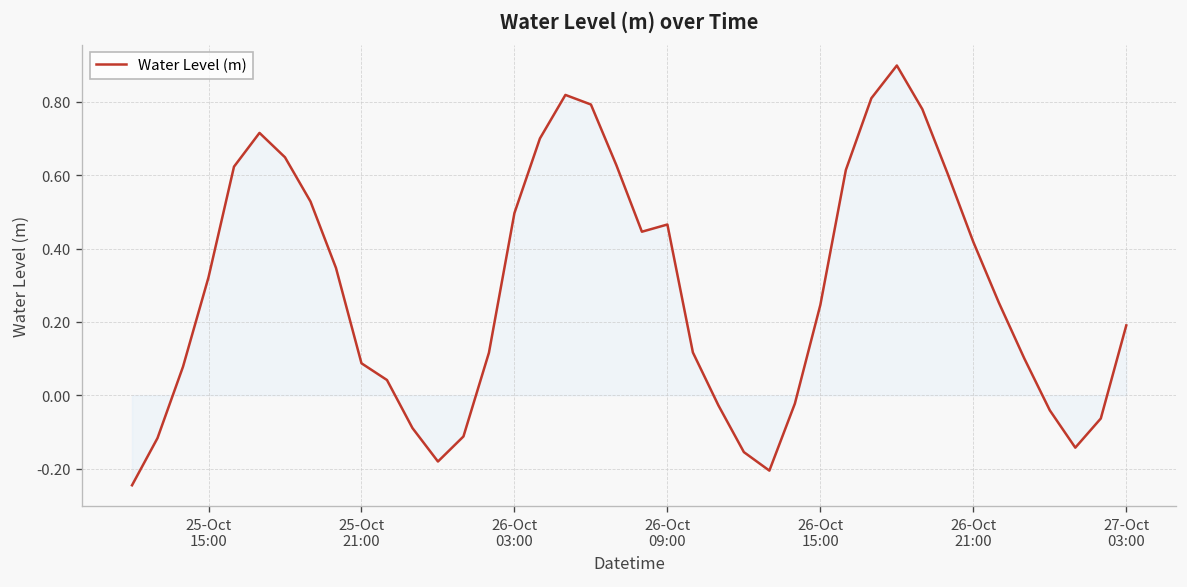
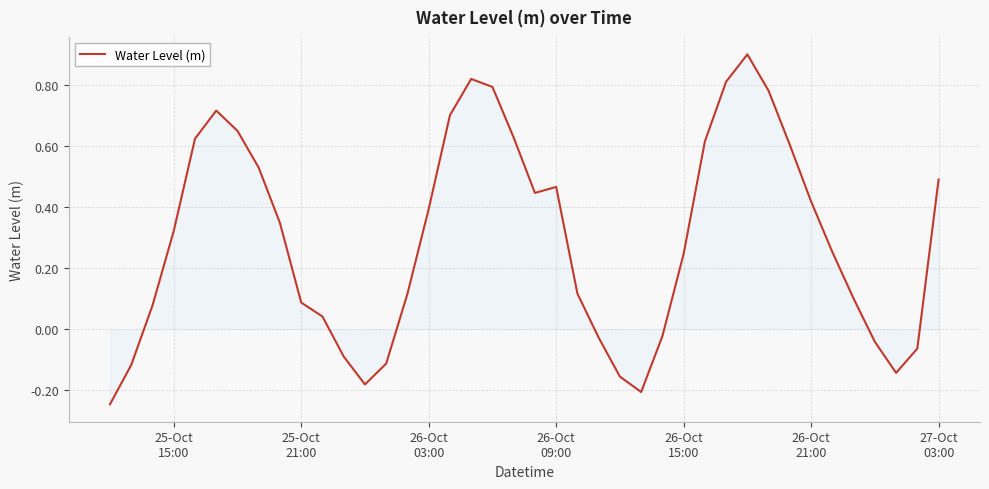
Water Level (m), 26-Oct 03:00: 0.50 -> 0.39
Water Level (m), 27-Oct 03:00: 0.19 -> 0.49
